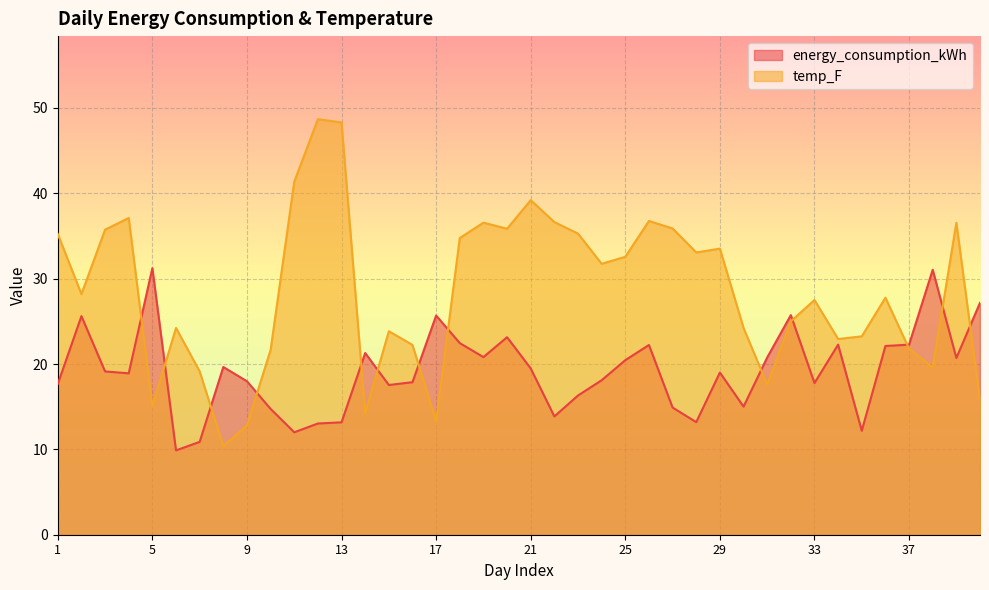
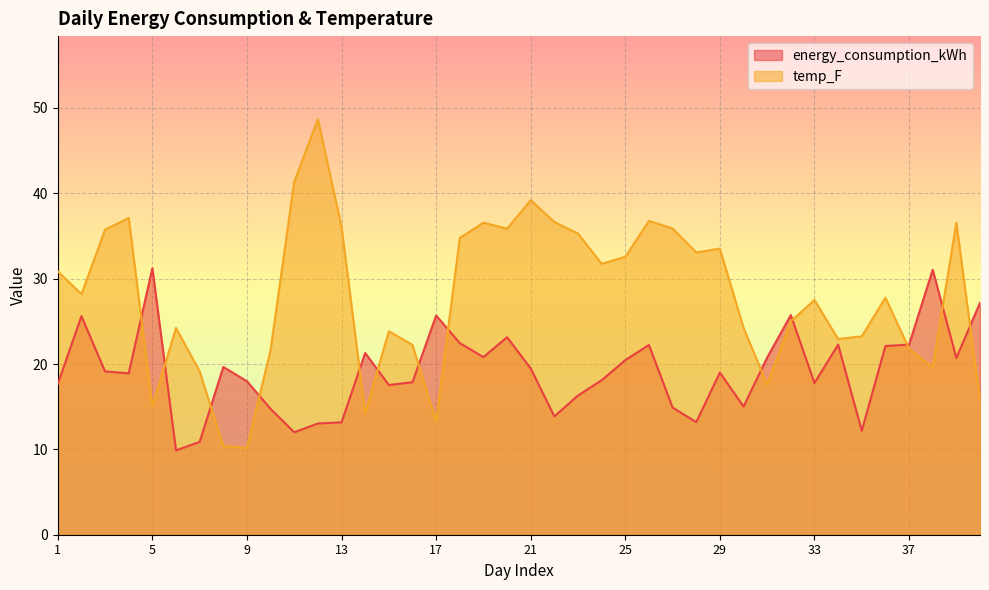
temp_F, 1: 35 -> 31
temp_F, 9: 13 -> 10
temp_F, 13: 48 -> 36
